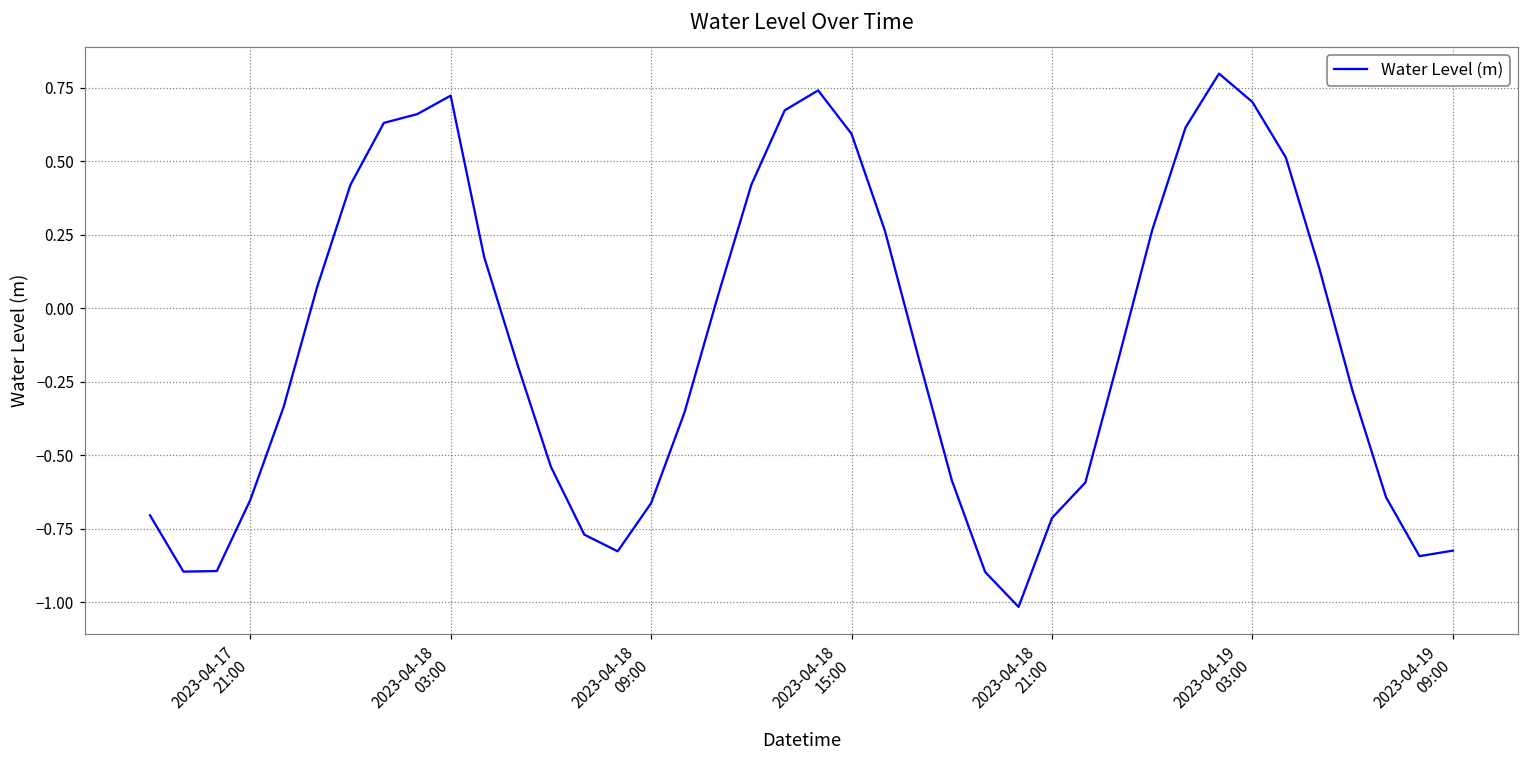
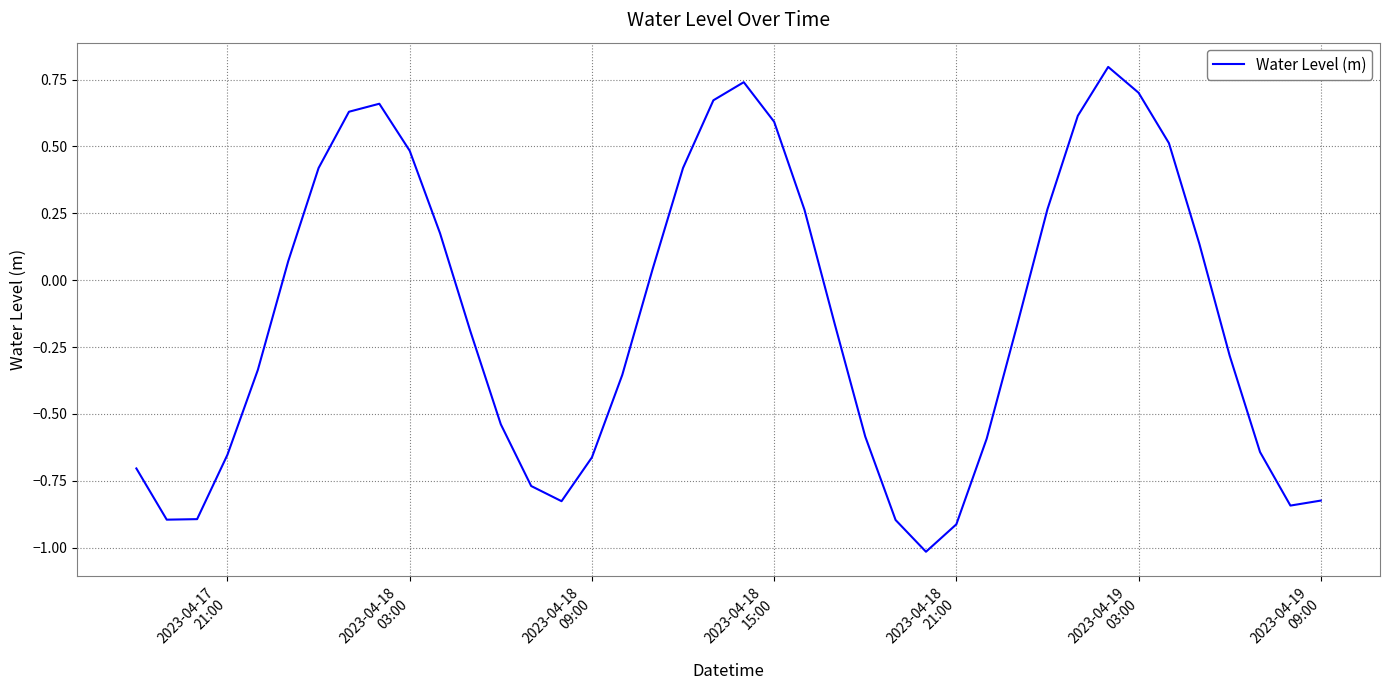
2023-04-18 03:00: 0.72 -> 0.48
2023-04-18 21:00: -0.71 -> -0.91
